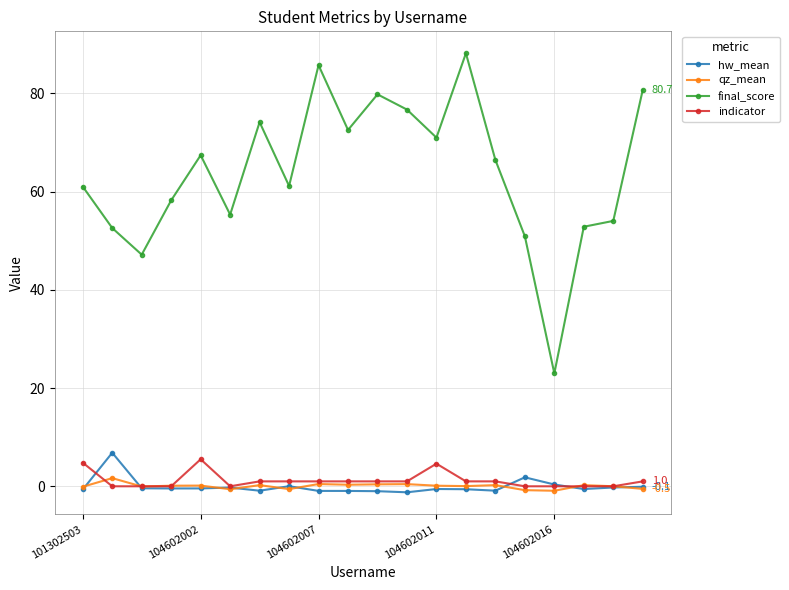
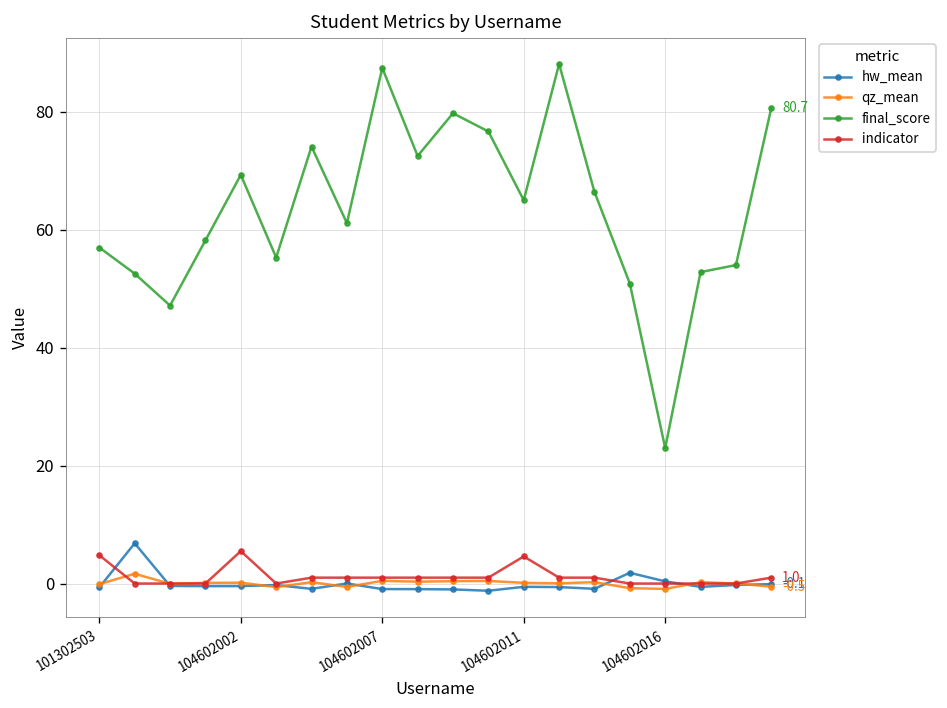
final_score, 101302503: 61 -> 57
final_score, 104602002: 67 -> 69
final_score, 104602007: 86 -> 87
final_score, 104602011: 71 -> 65
